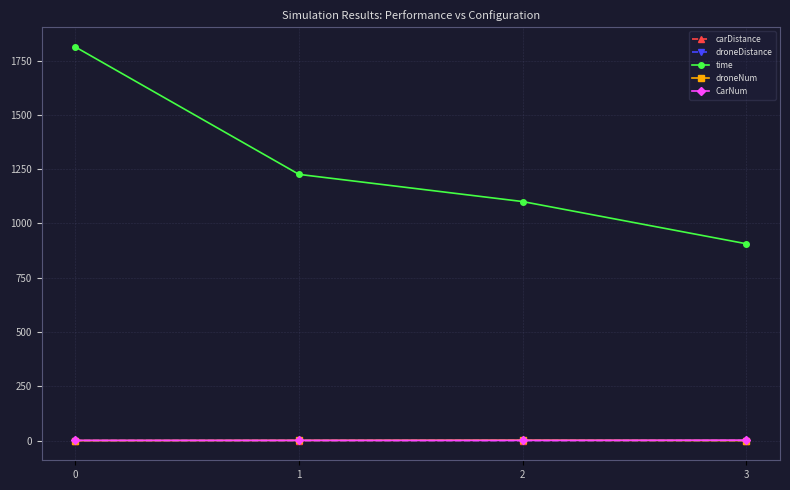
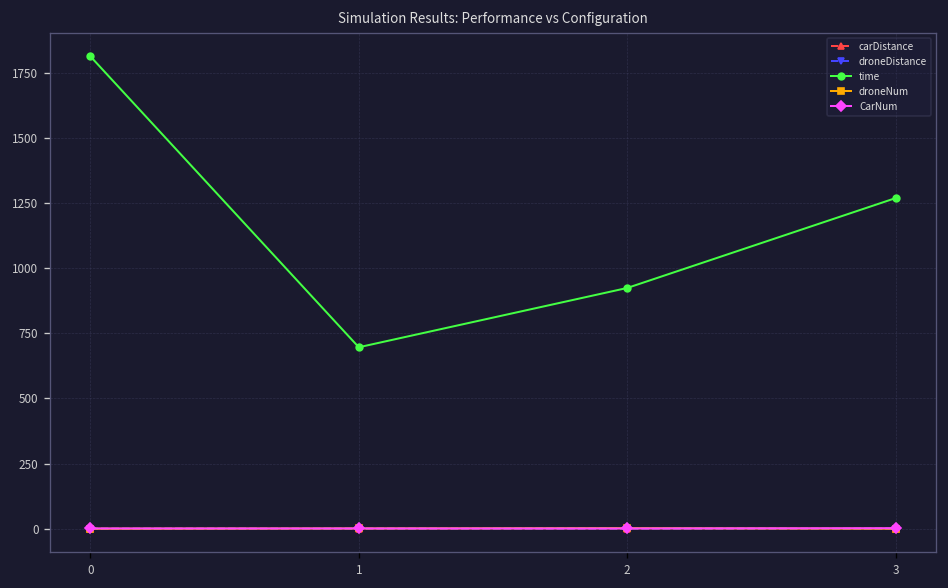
time, 1: 1230 -> 700
time, 2: 1100 -> 920
time, 3: 910 -> 1270
